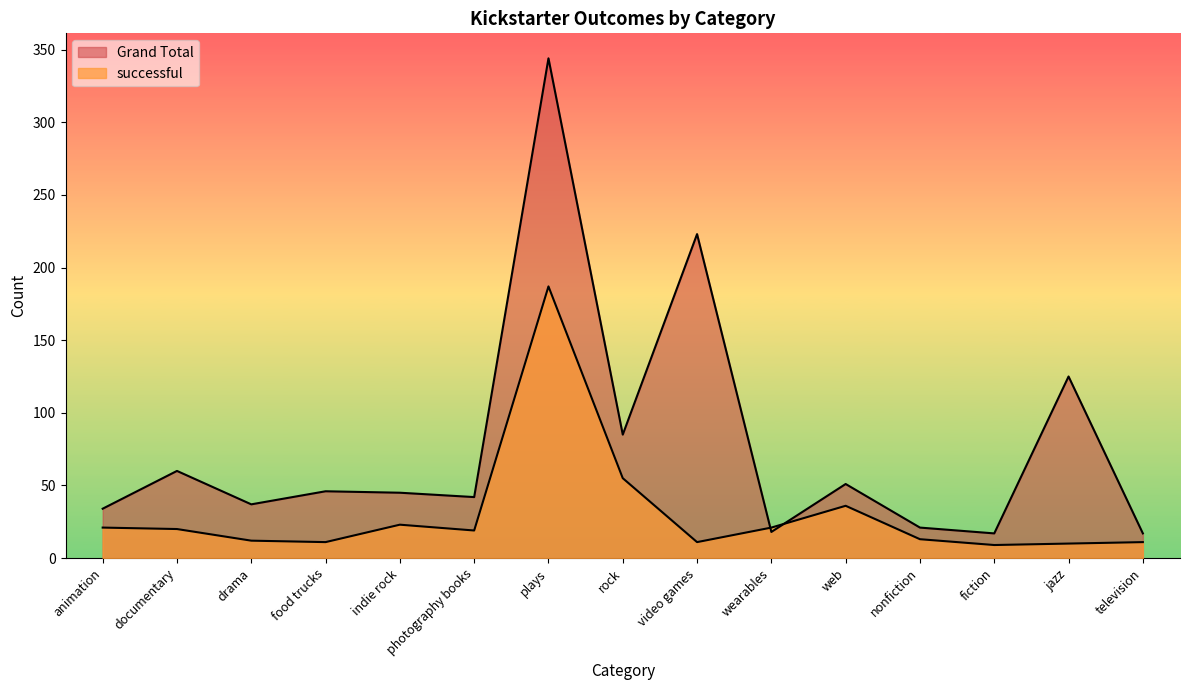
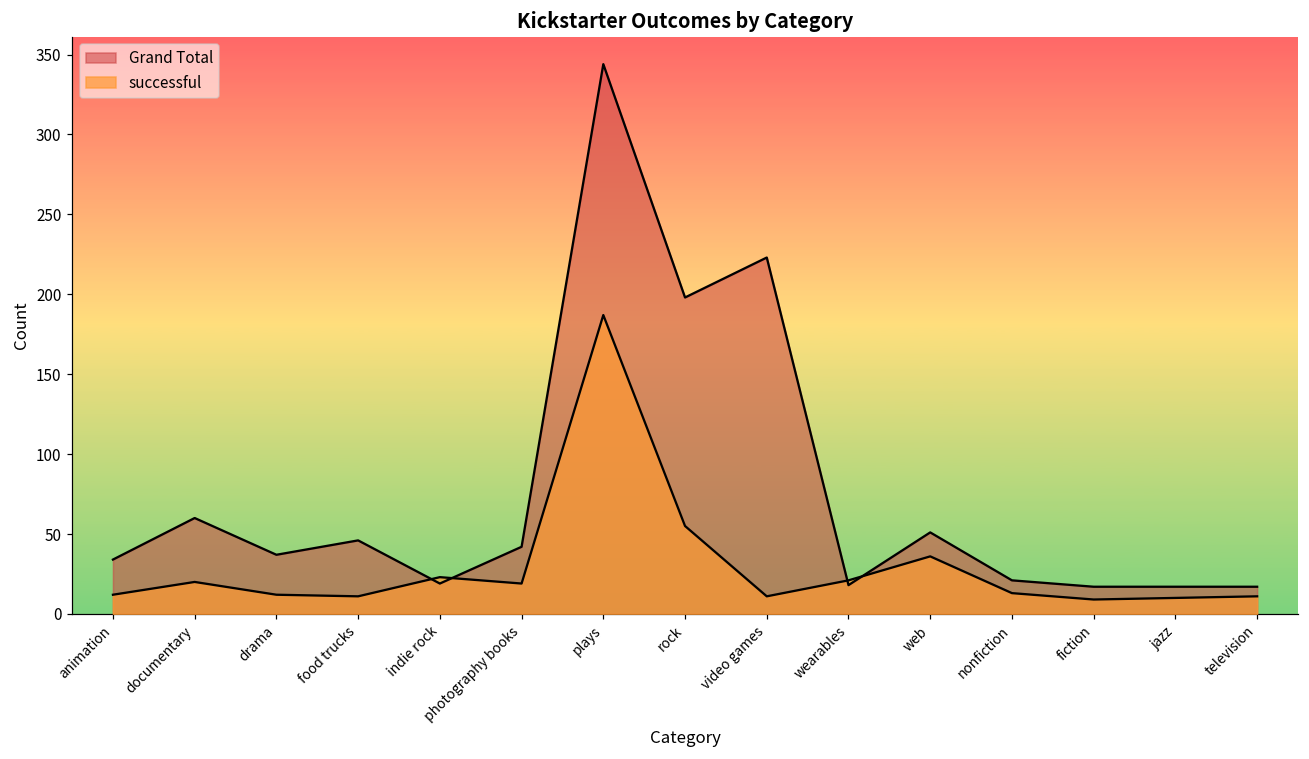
successful, animation: 21 -> 12
Grand Total, indie rock: 45 -> 19
Grand Total, rock: 85 -> 198
Grand Total, jazz: 125 -> 17
